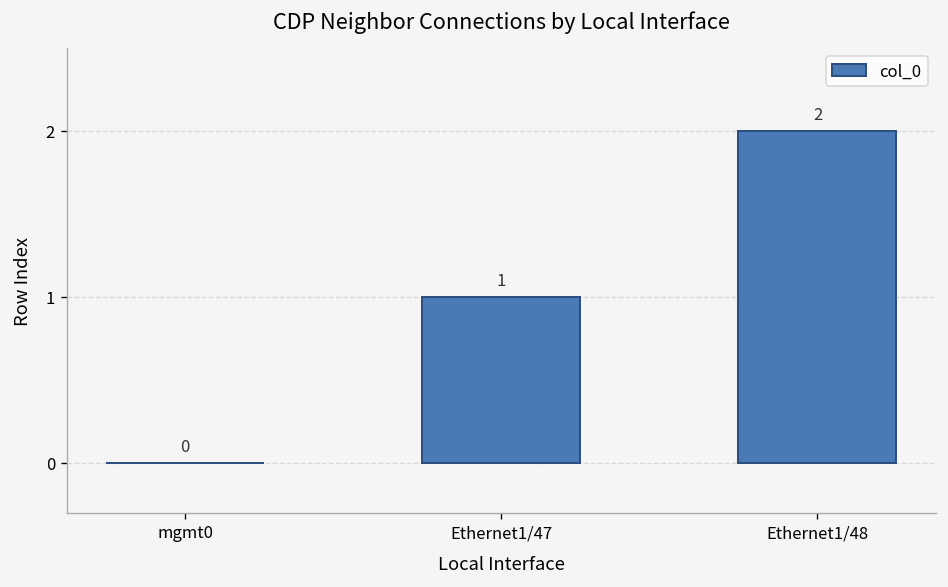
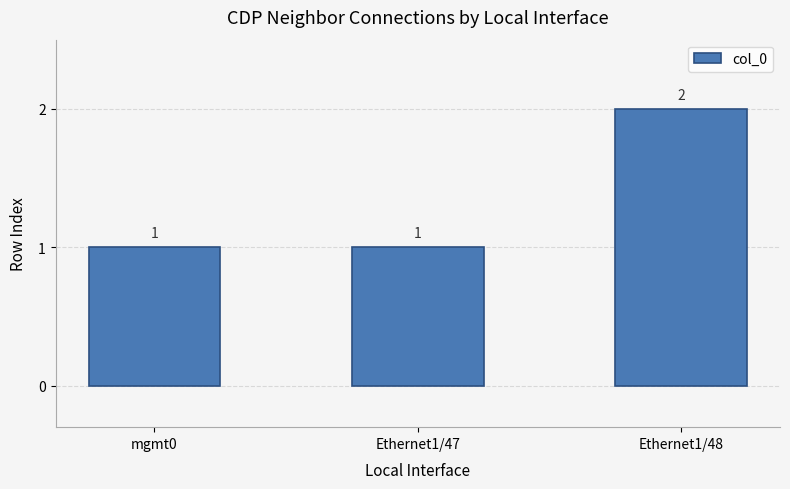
mgmt0: 0 -> 1
